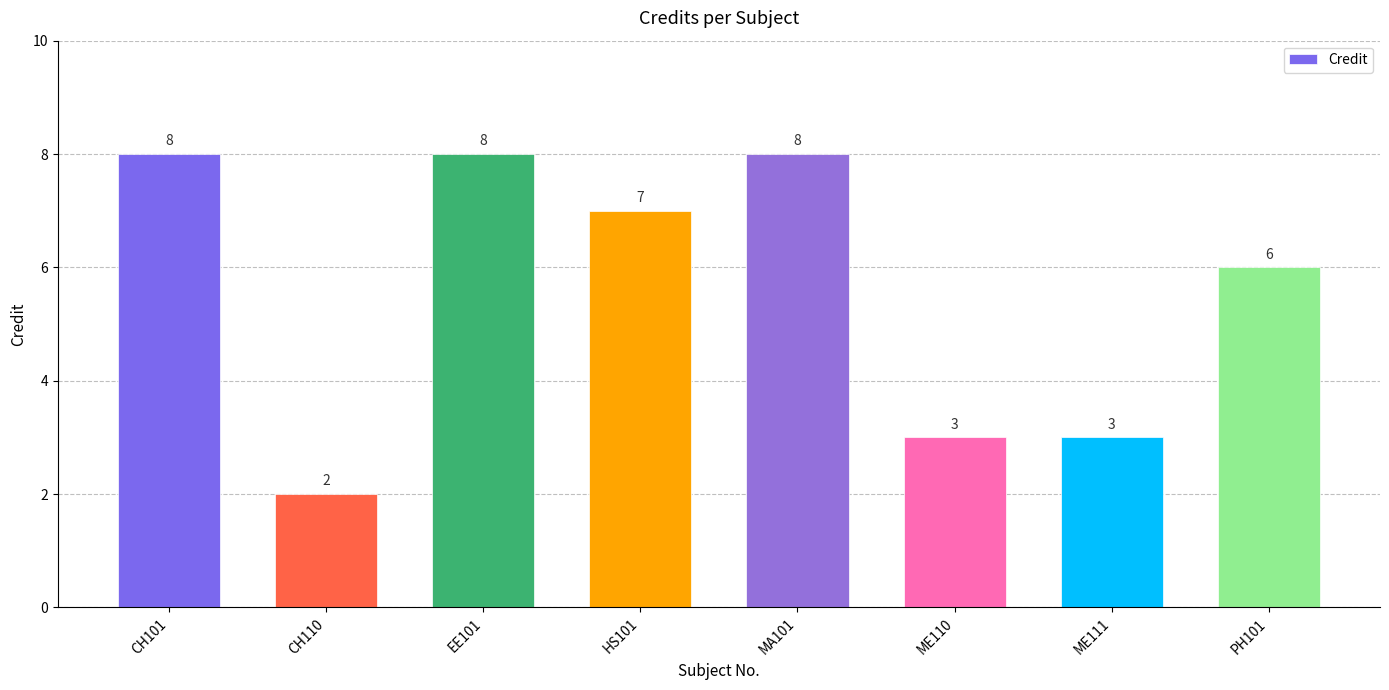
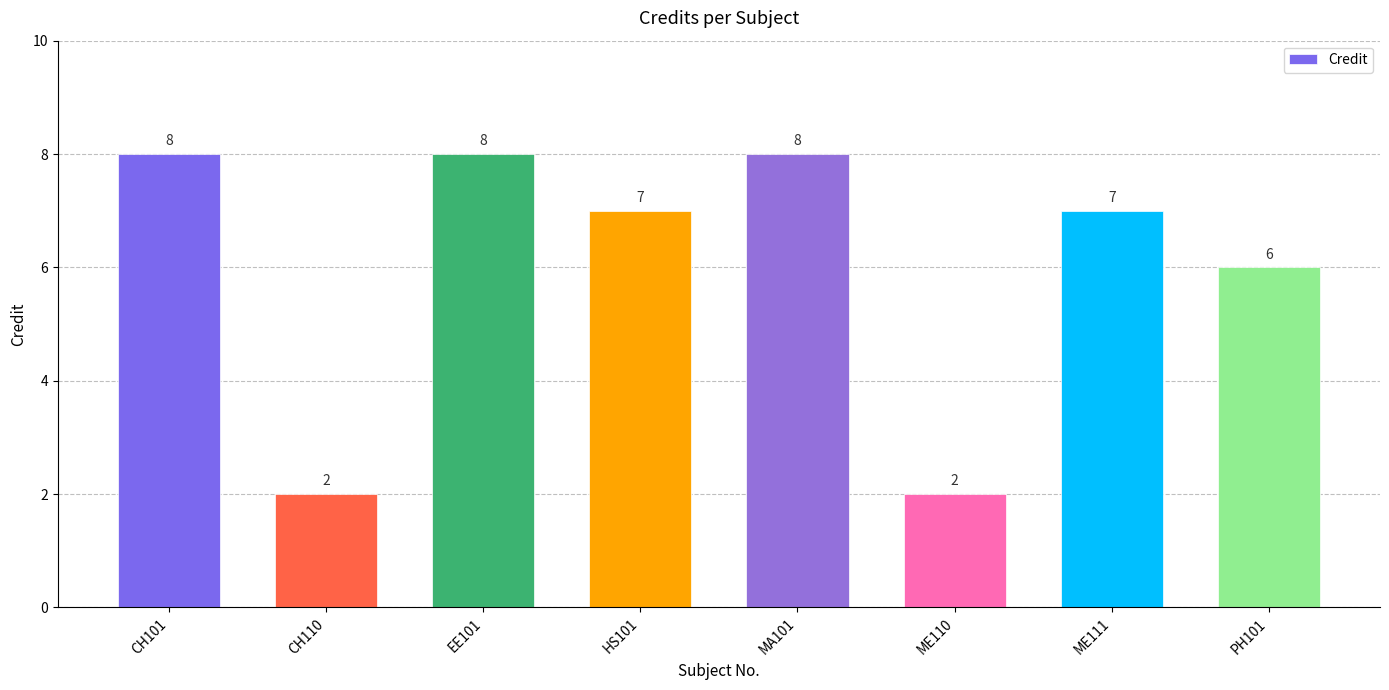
ME110: 3 -> 2
ME111: 3 -> 7
